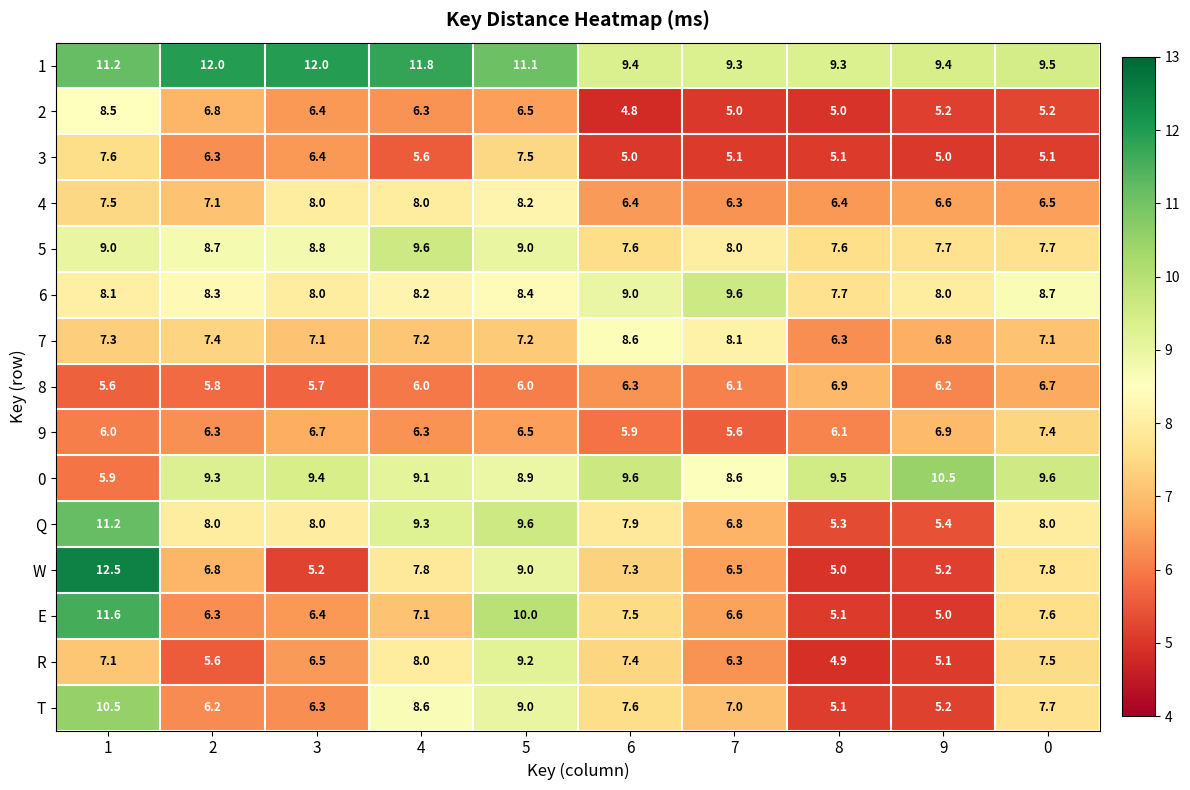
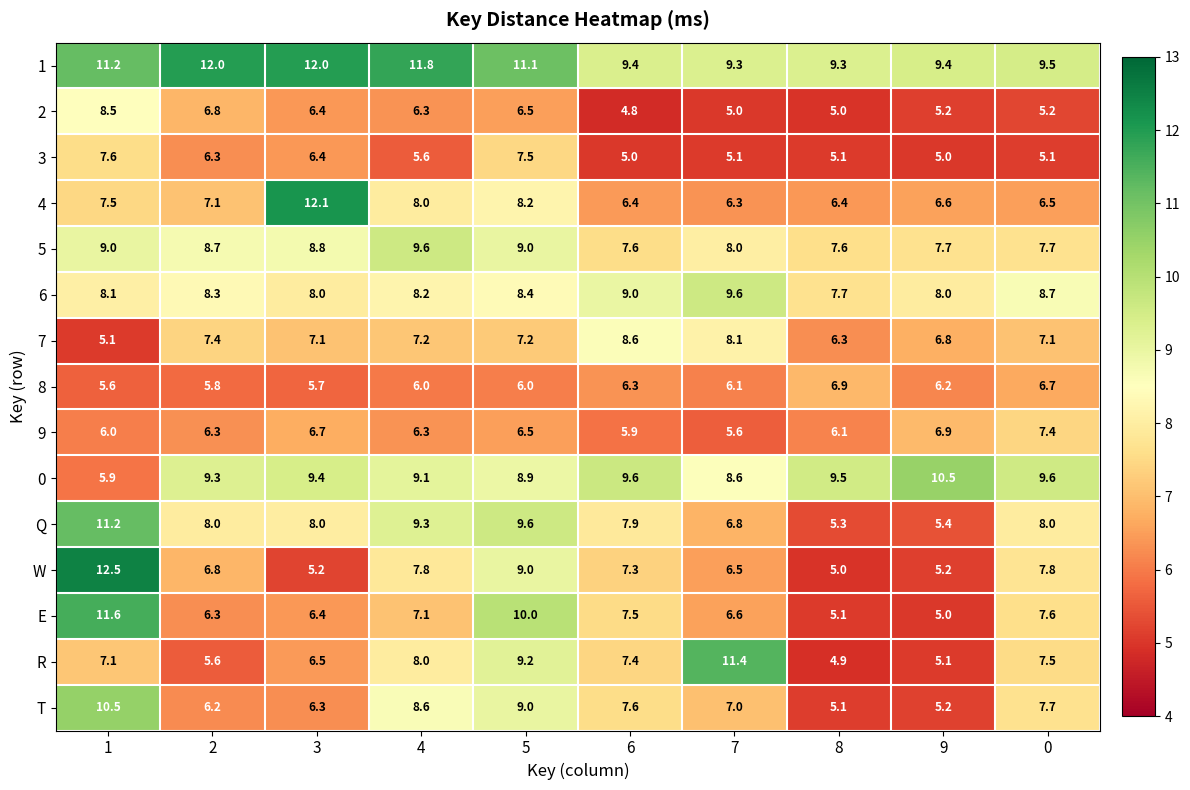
4, 3: 8.0 -> 12.1
7, 1: 7.3 -> 5.1
R, 7: 6.3 -> 11.4
